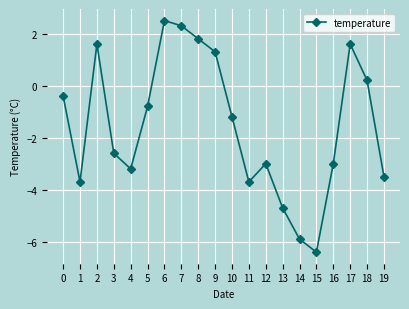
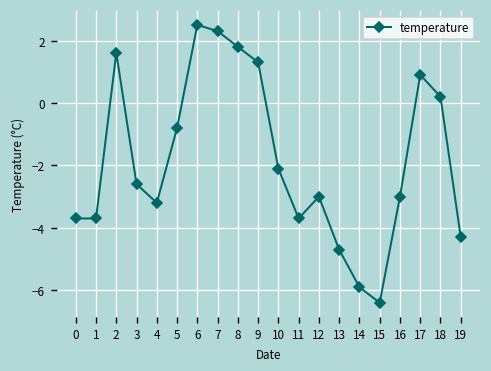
0: -0.4 -> -3.7
10: -1.2 -> -2.1
17: 1.6 -> 0.9
19: -3.5 -> -4.3
